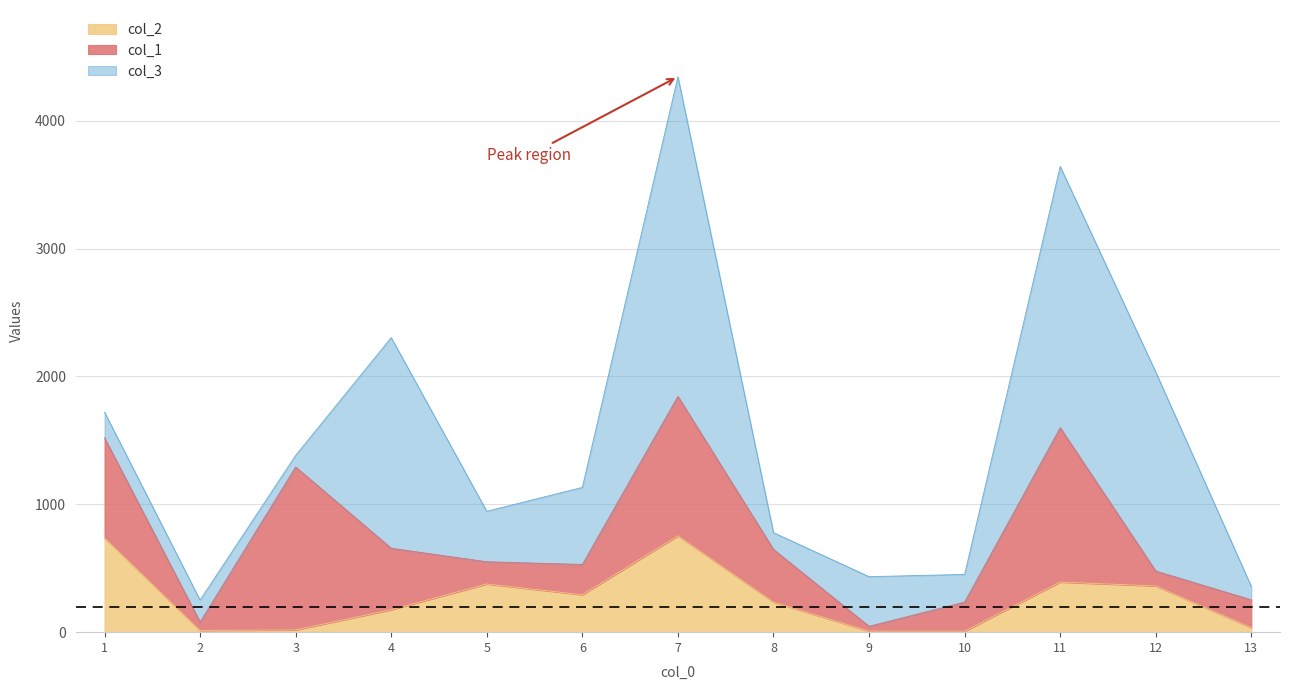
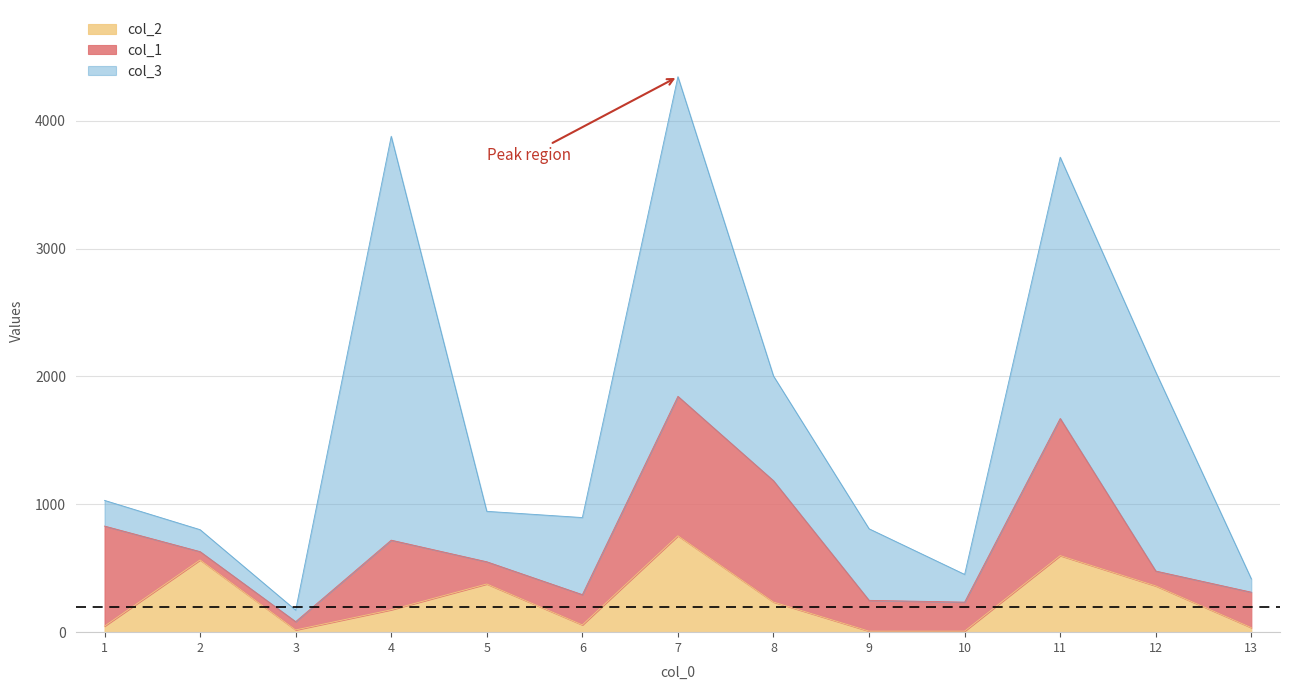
col_2, 1: 740 -> 50
col_2, 2: 10 -> 560
col_1, 3: 1270 -> 60
col_1, 4: 480 -> 540
col_3, 4: 1650 -> 3160
col_2, 6: 290 -> 60
col_1, 8: 410 -> 950
col_3, 8: 130 -> 820
col_1, 9: 40 -> 240
col_3, 9: 390 -> 560
col_2, 11: 390 -> 600
col_1, 11: 1210 -> 1070
col_1, 13: 220 -> 280
